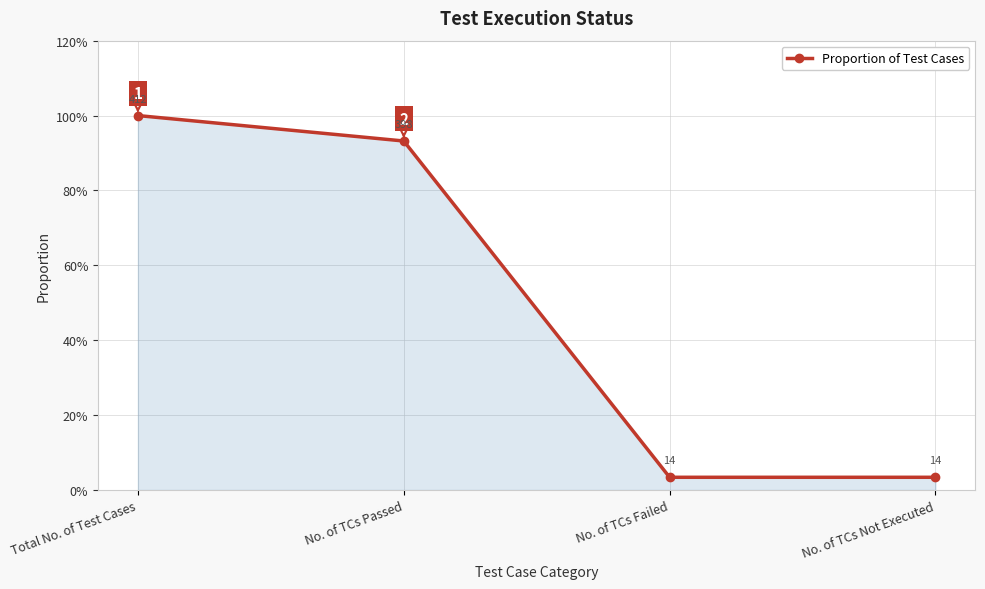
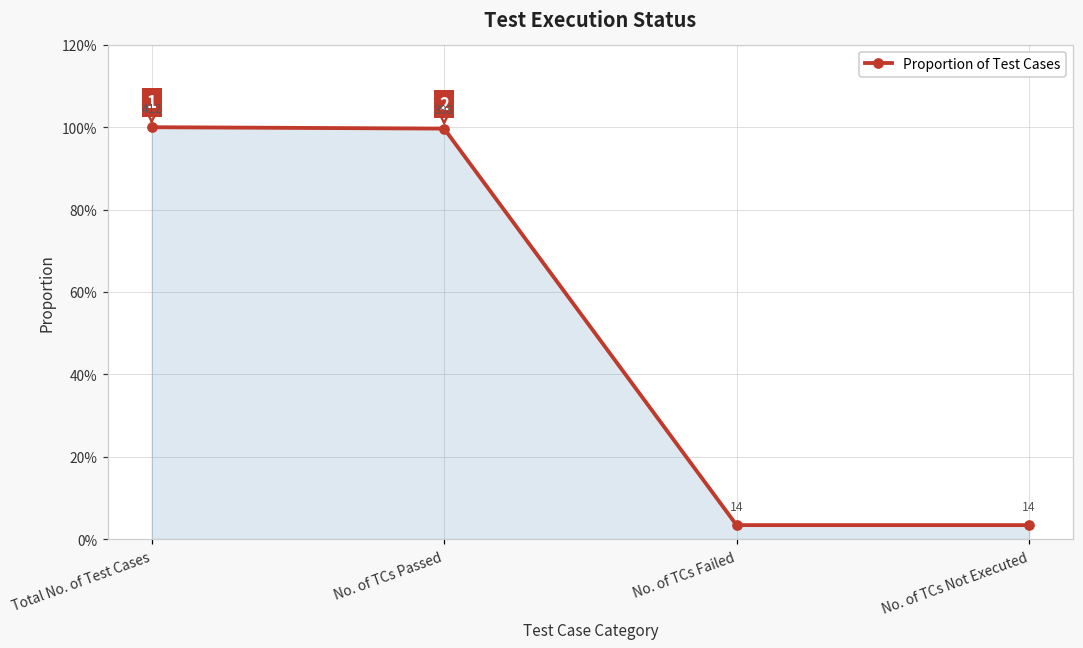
No. of TCs Passed: 93% -> 100%
